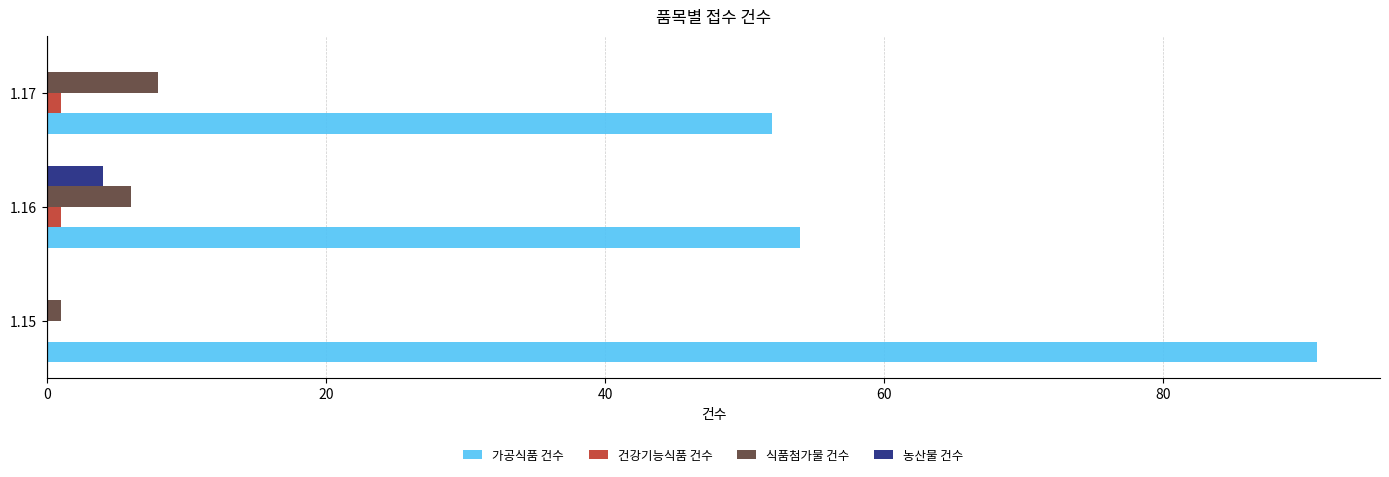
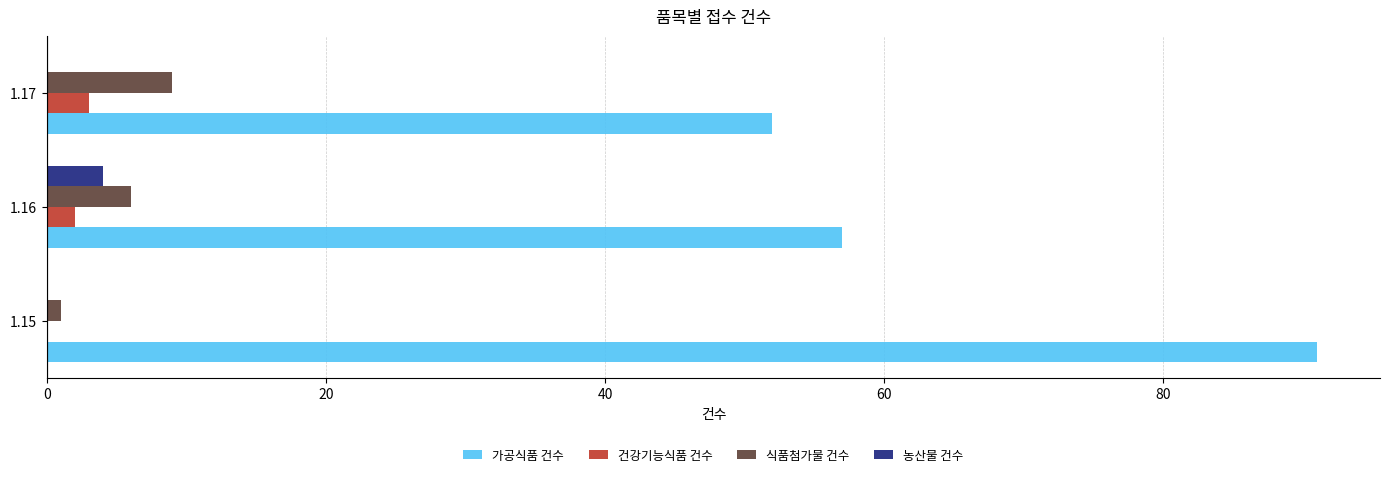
식품첨가물 건수, 1.17: 8 -> 9
건강기능식품 건수, 1.17: 1 -> 3
건강기능식품 건수, 1.16: 1 -> 2
가공식품 건수, 1.16: 54 -> 57
